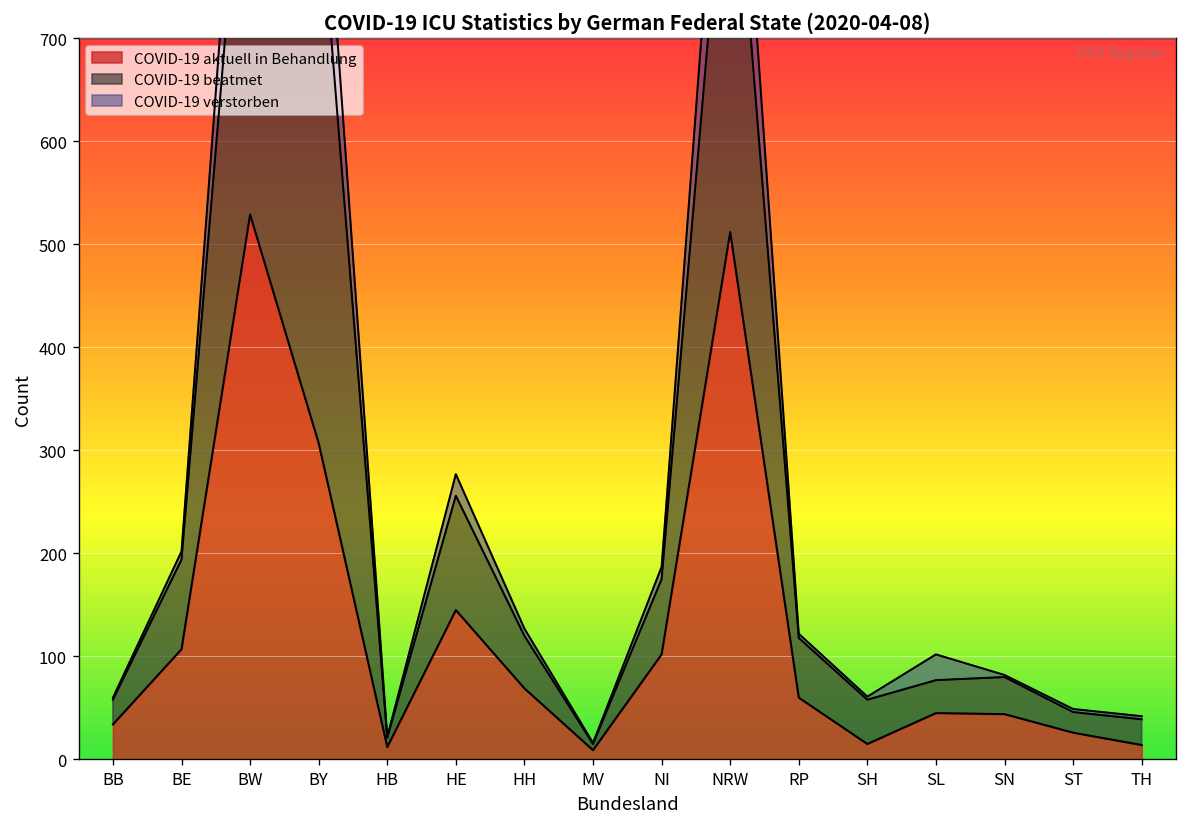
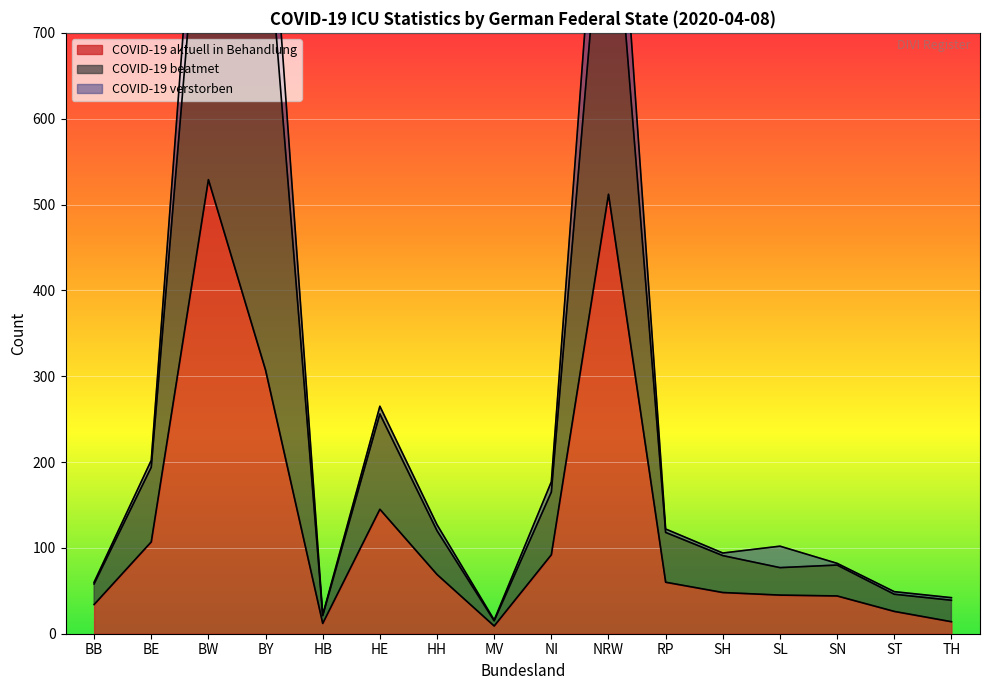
COVID-19 verstorben, HE: 20 -> 10
COVID-19 aktuell in Behandlung, NI: 100 -> 90
COVID-19 aktuell in Behandlung, SH: 20 -> 50
